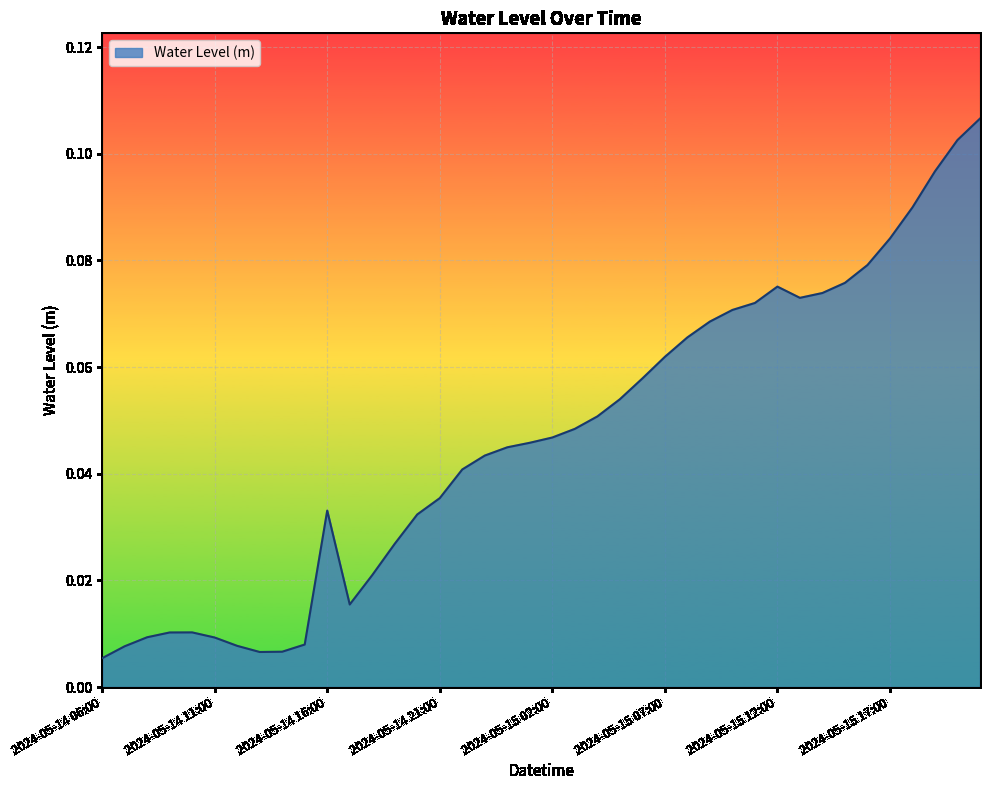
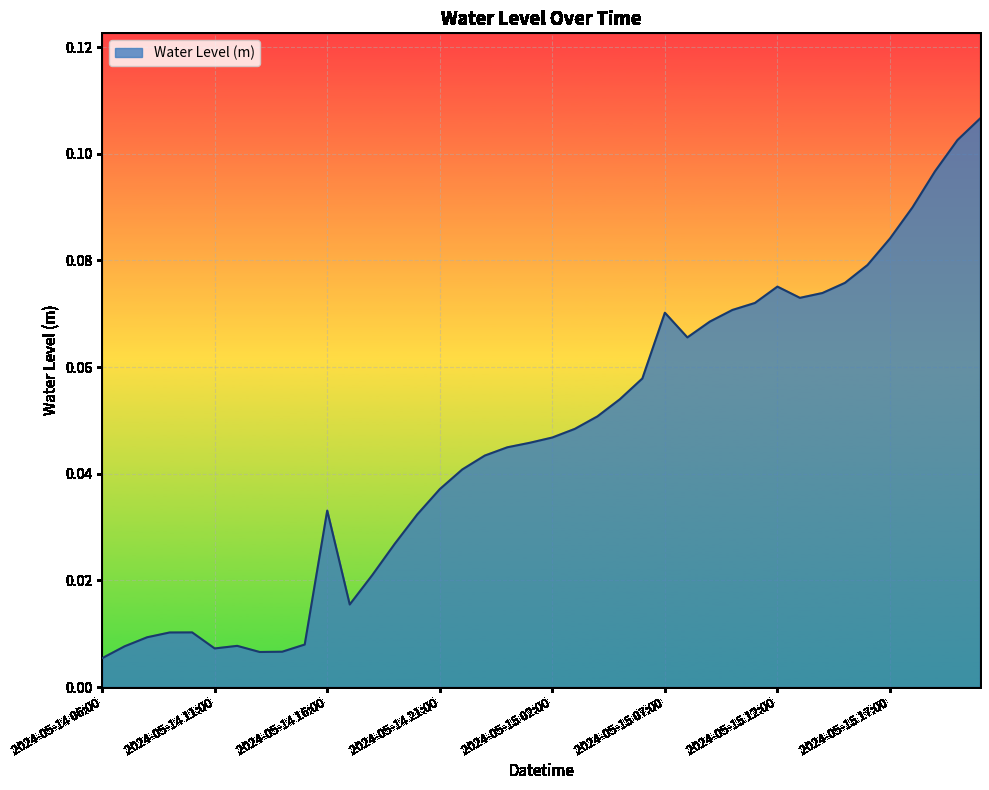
2024-05-14 11:00: 0.009 -> 0.007
2024-05-14 21:00: 0.035 -> 0.037
2024-05-15 07:00: 0.062 -> 0.070
